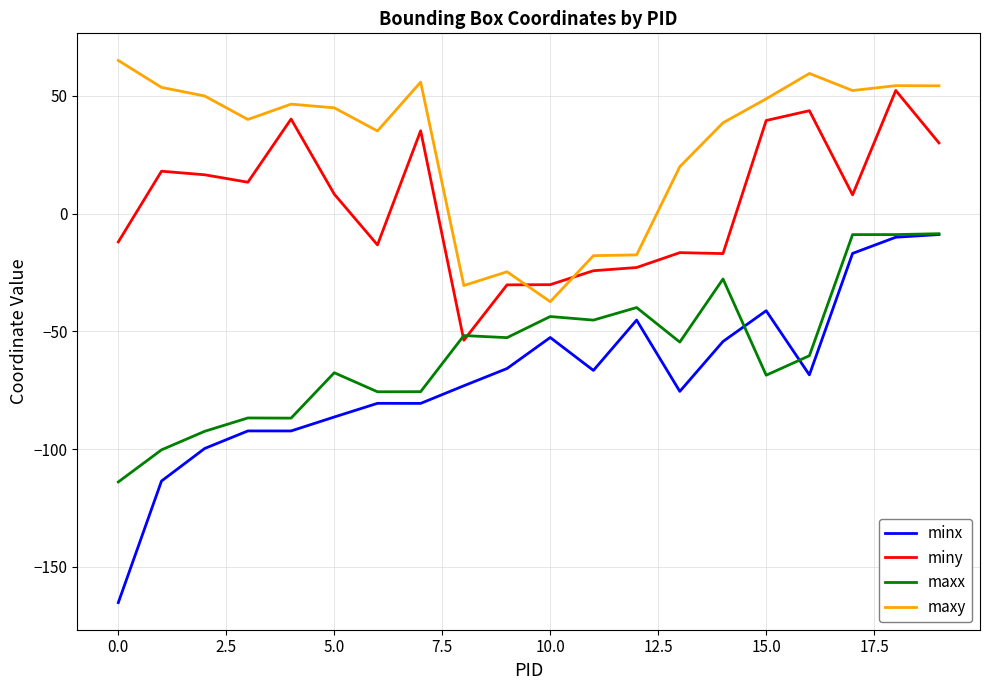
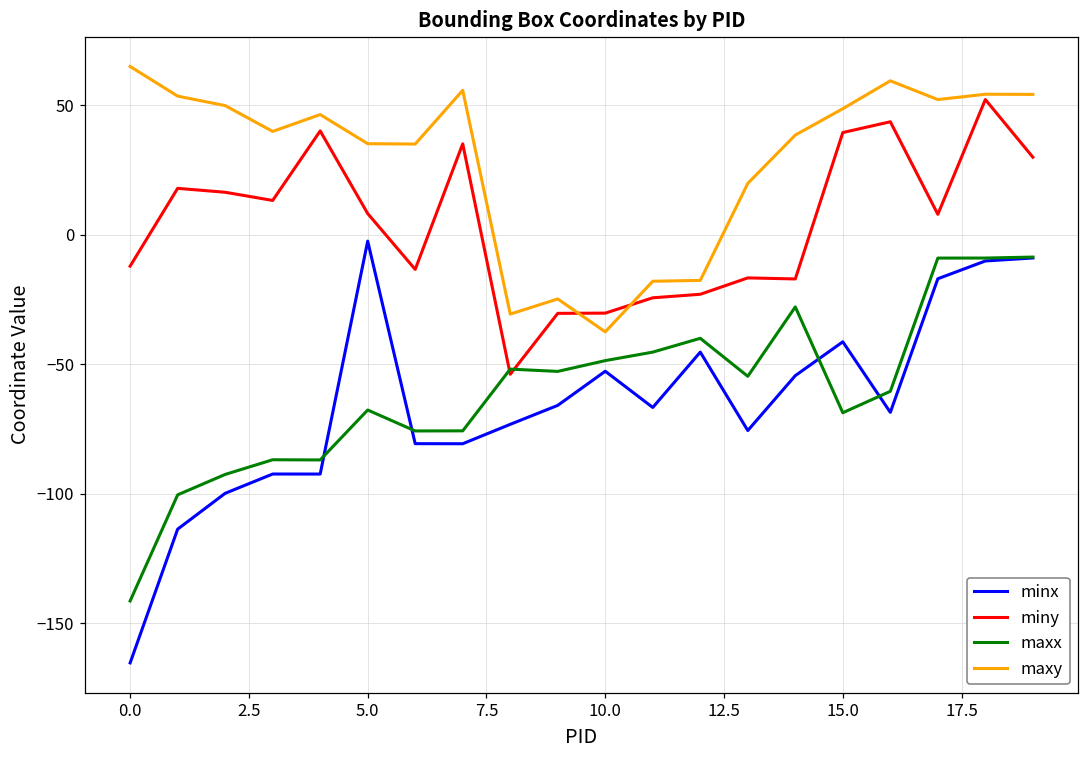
maxx, 0.0: -114 -> -141
minx, 5.0: -86 -> -2
maxy, 5.0: 45 -> 35
maxx, 10.0: -44 -> -49
